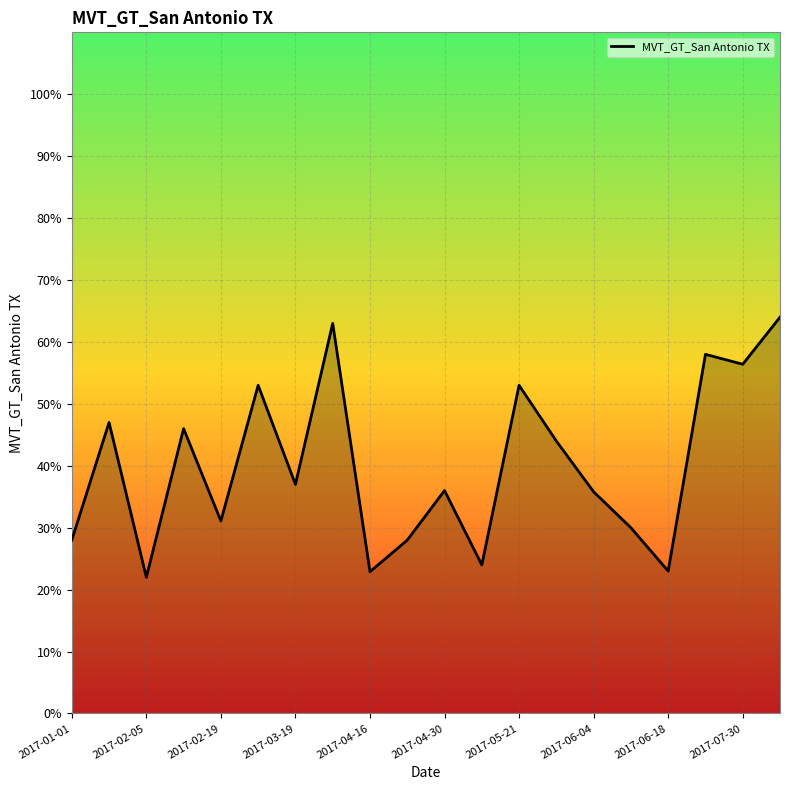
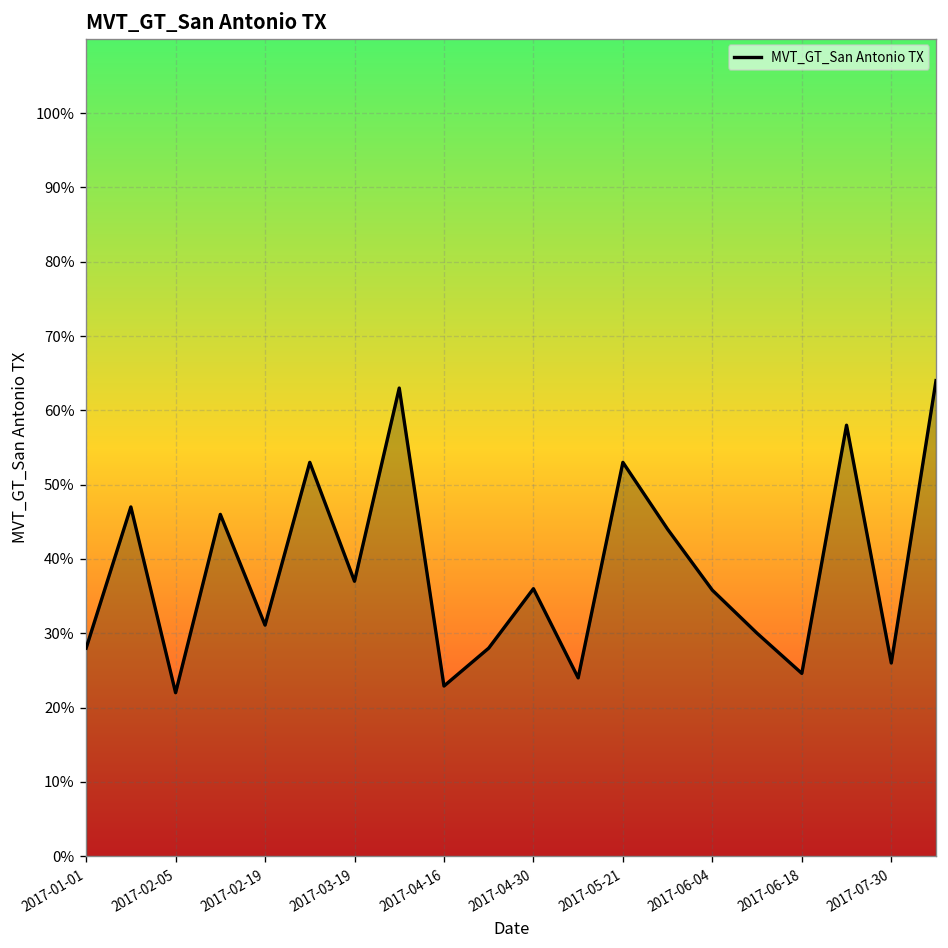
2017-06-18: 23% -> 25%
2017-07-30: 56% -> 26%
